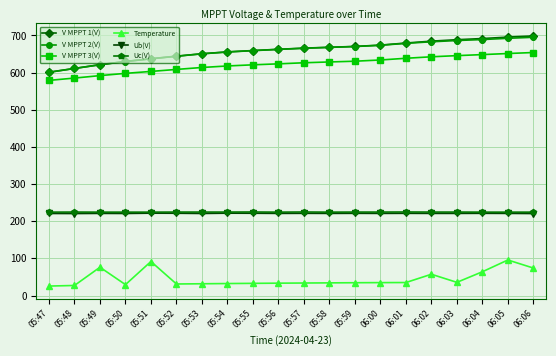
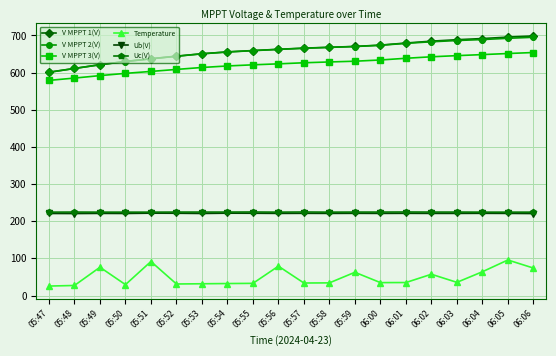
Temperature, 05:56: 30 -> 80
Temperature, 05:59: 30 -> 60
